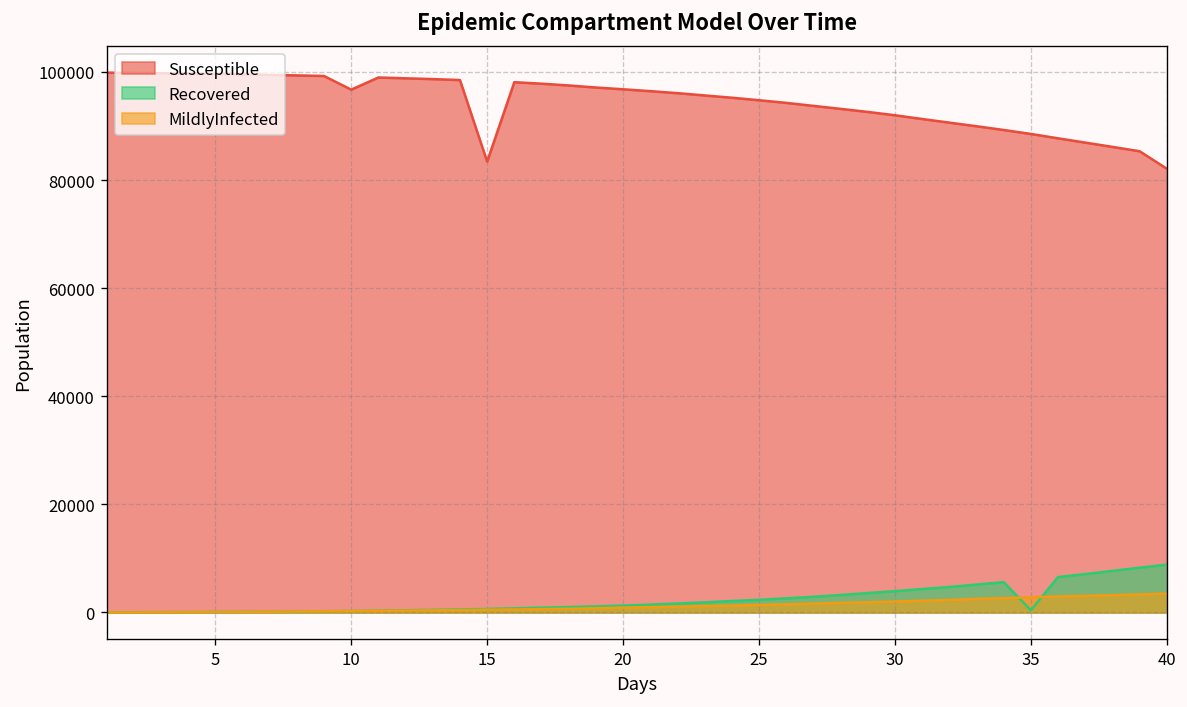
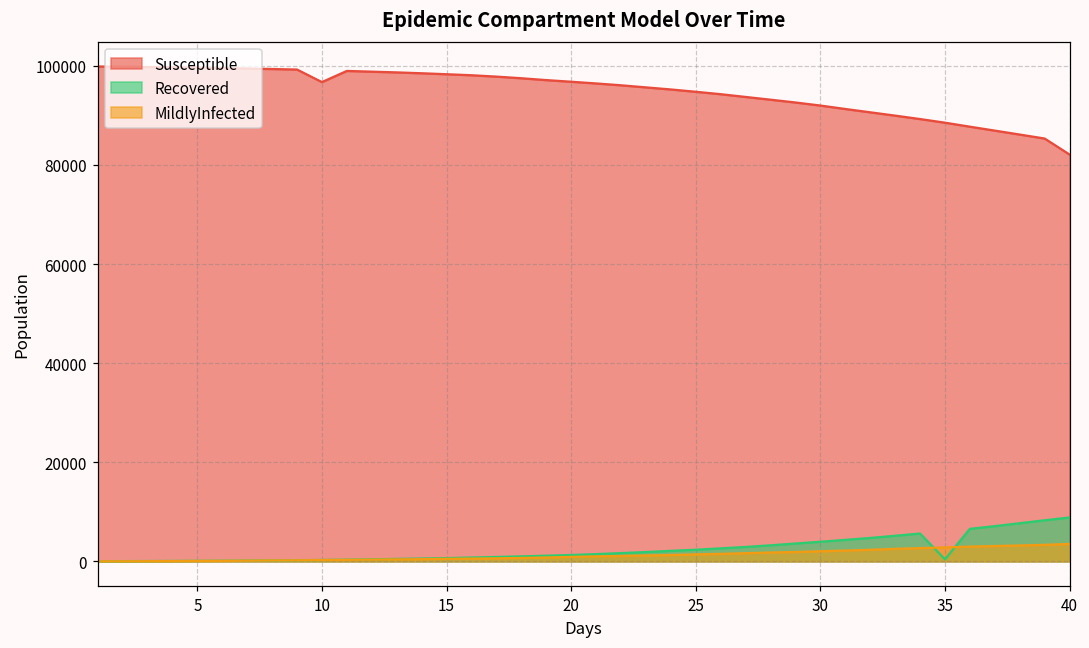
Susceptible, 15: 83000 -> 98000
